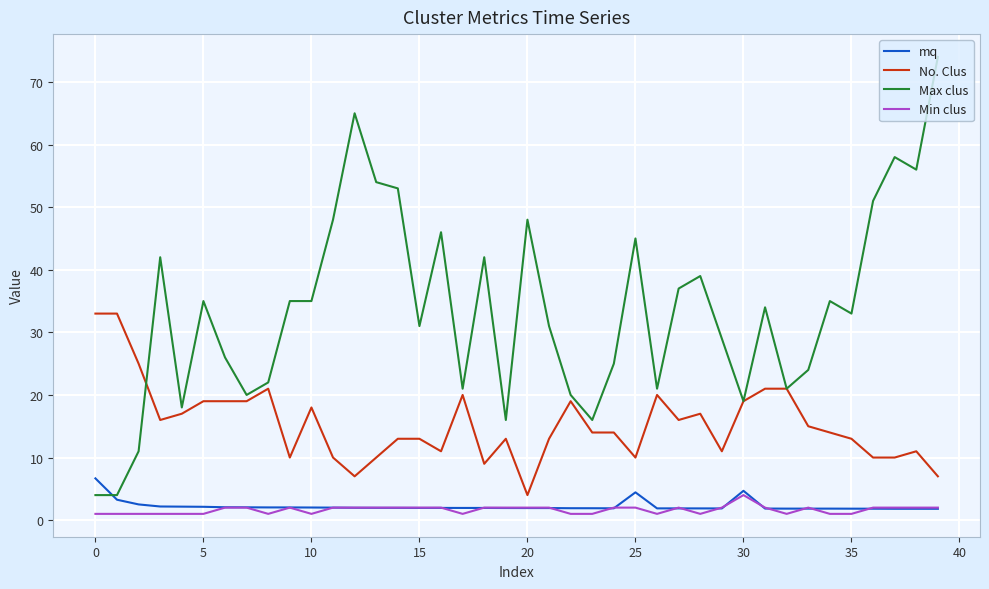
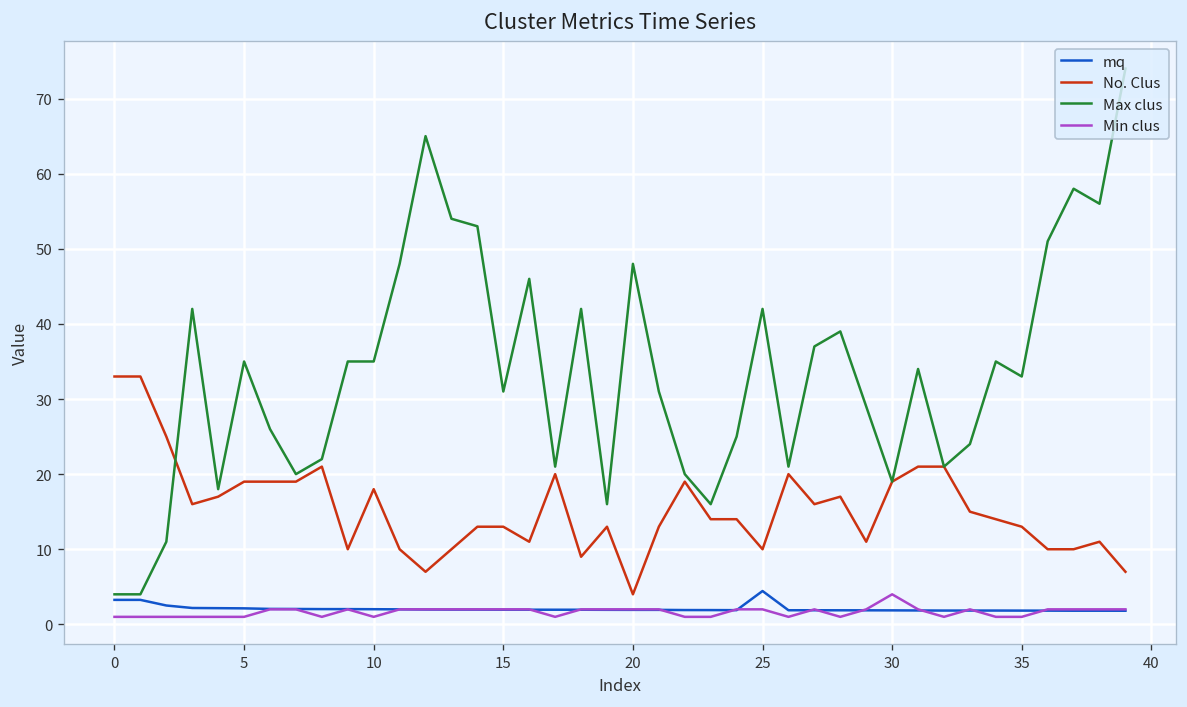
mq, 0: 7 -> 3
Max clus, 25: 45 -> 42
mq, 30: 5 -> 2
